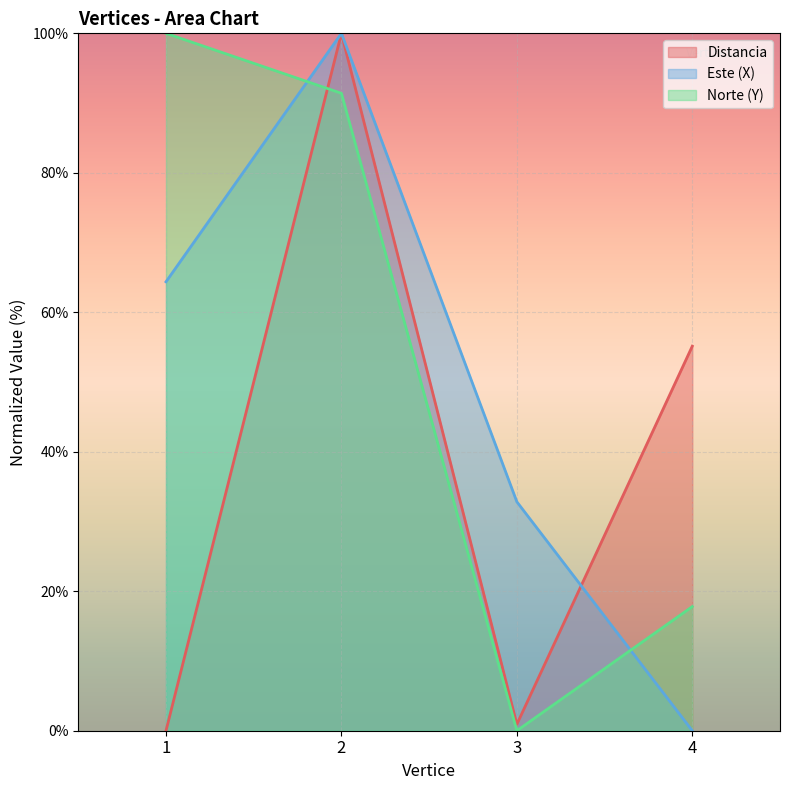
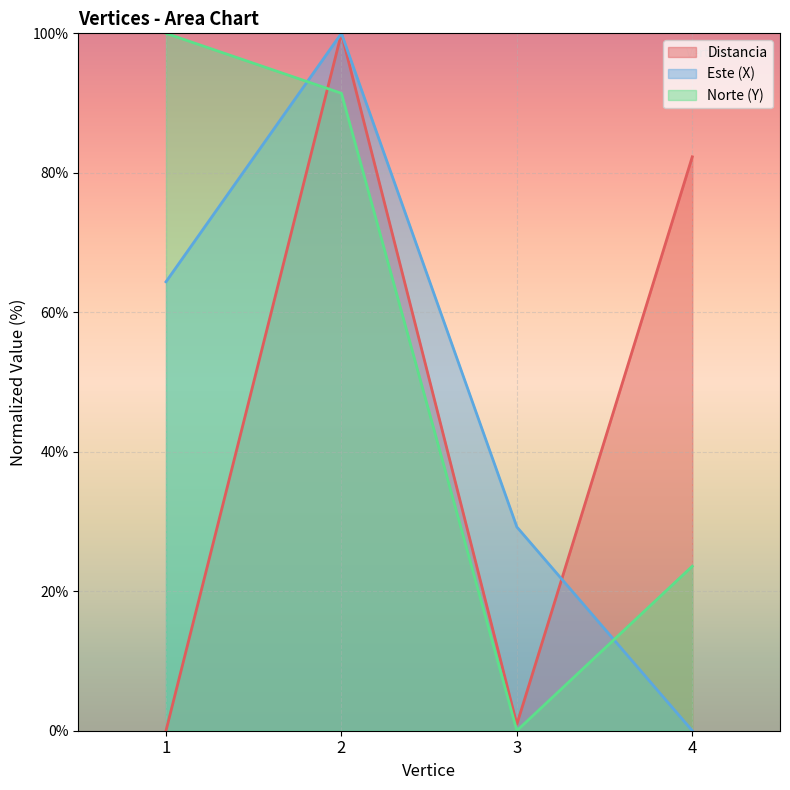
Este (X), 3: 33% -> 29%
Distancia, 4: 55% -> 82%
Norte (Y), 4: 18% -> 24%
